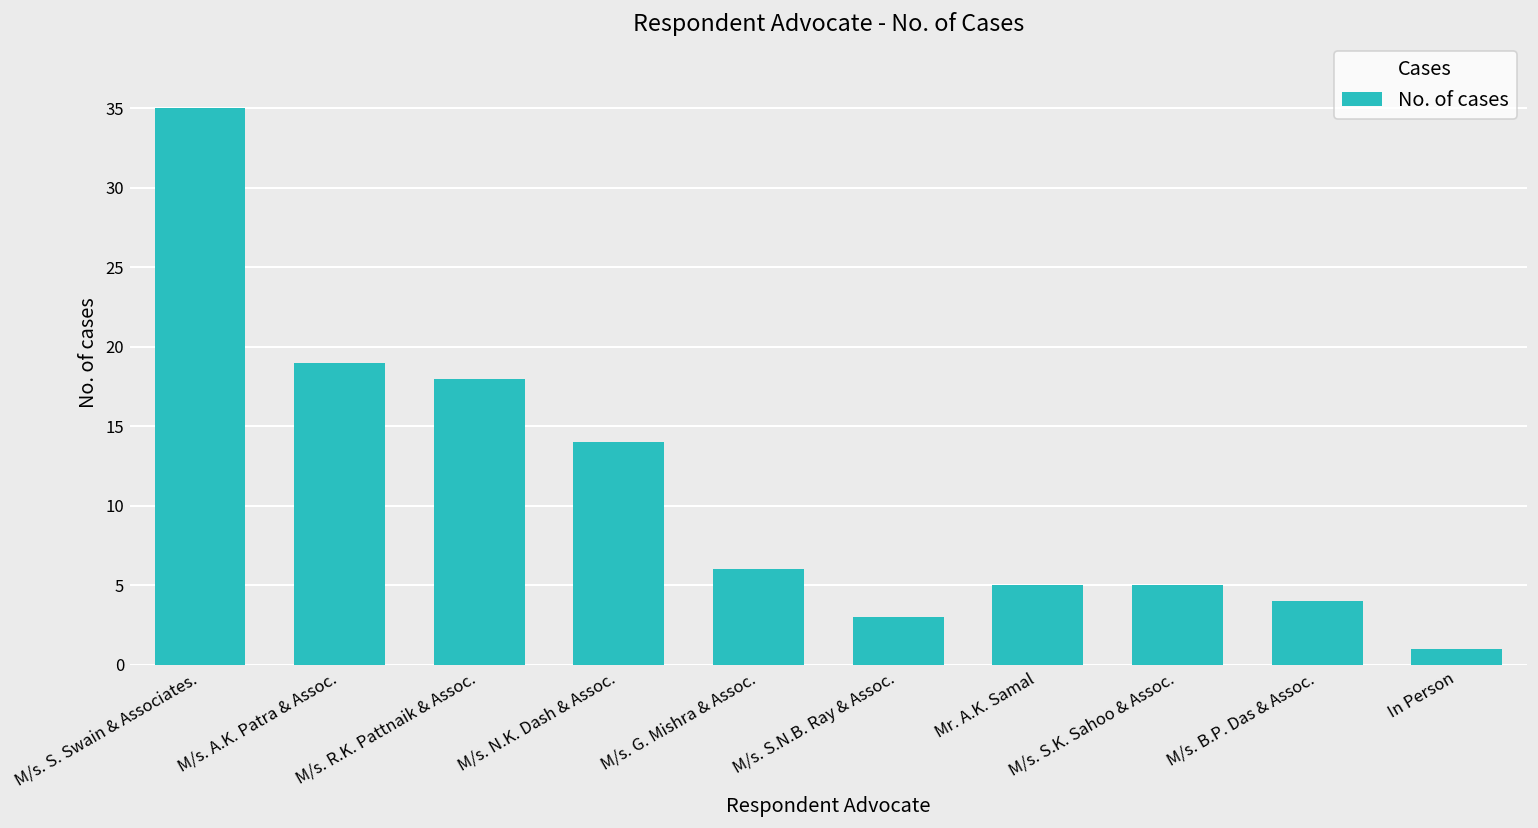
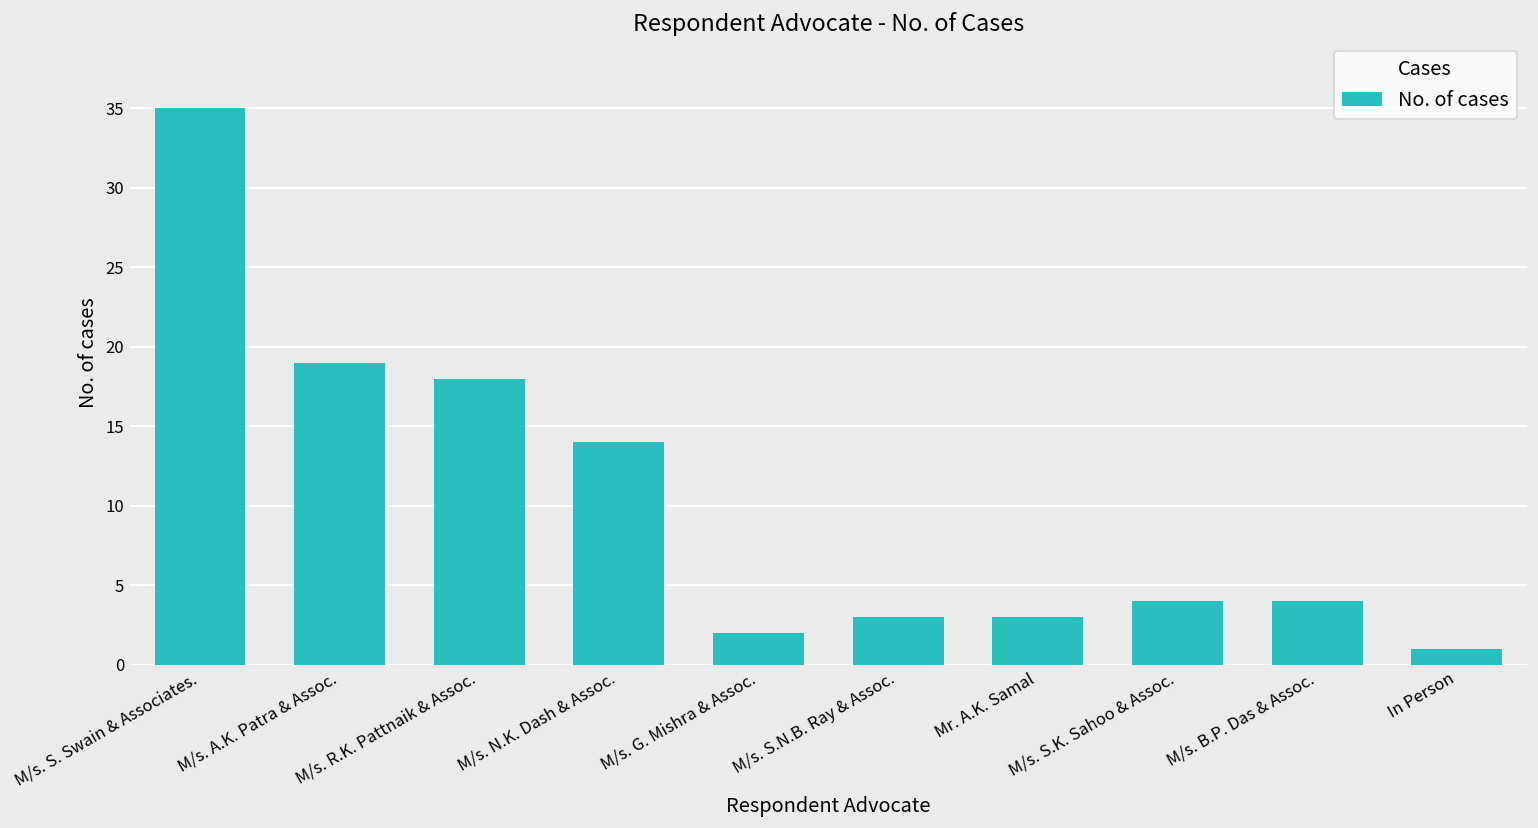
M/s. G. Mishra & Assoc.: 6 -> 2
Mr. A.K. Samal: 5 -> 3
M/s. S.K. Sahoo & Assoc.: 5 -> 4
